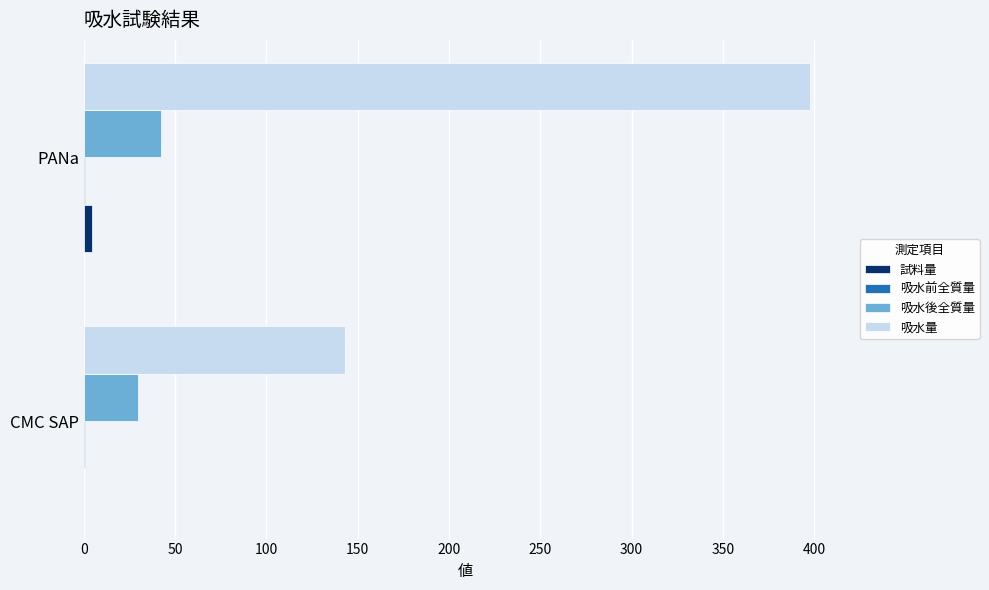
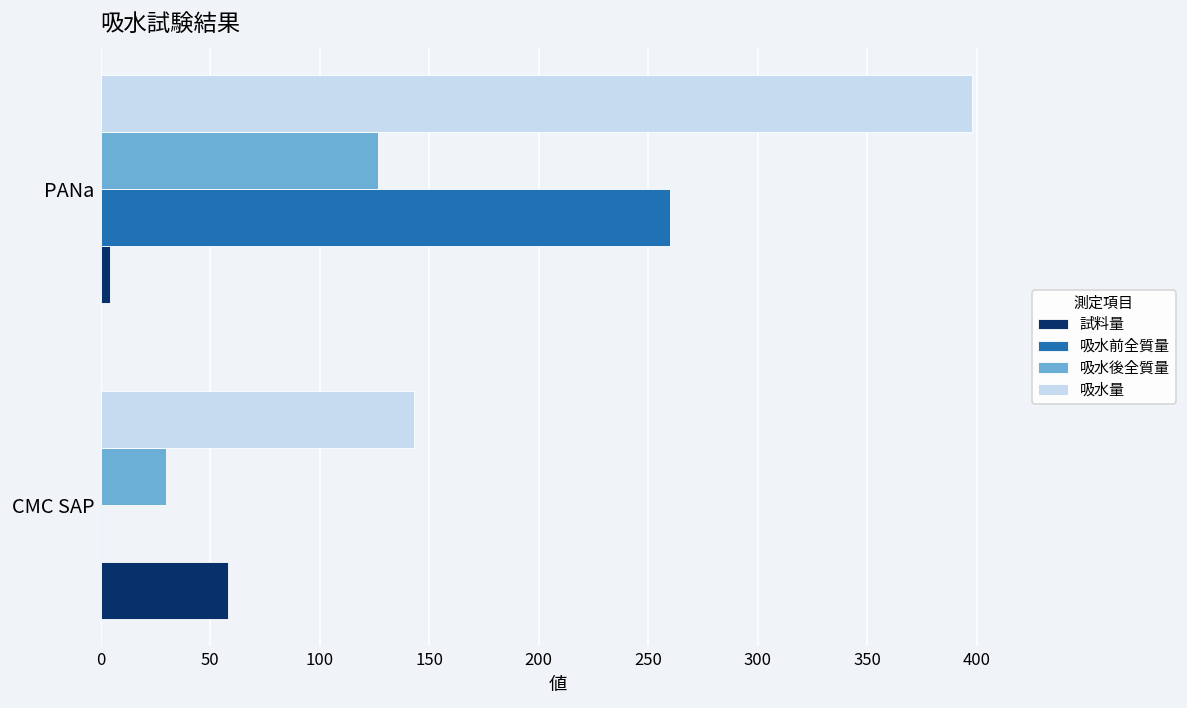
吸水後全質量, PANa: 42 -> 127
吸水前全質量, PANa: 1 -> 260
試料量, CMC SAP: 0 -> 58
